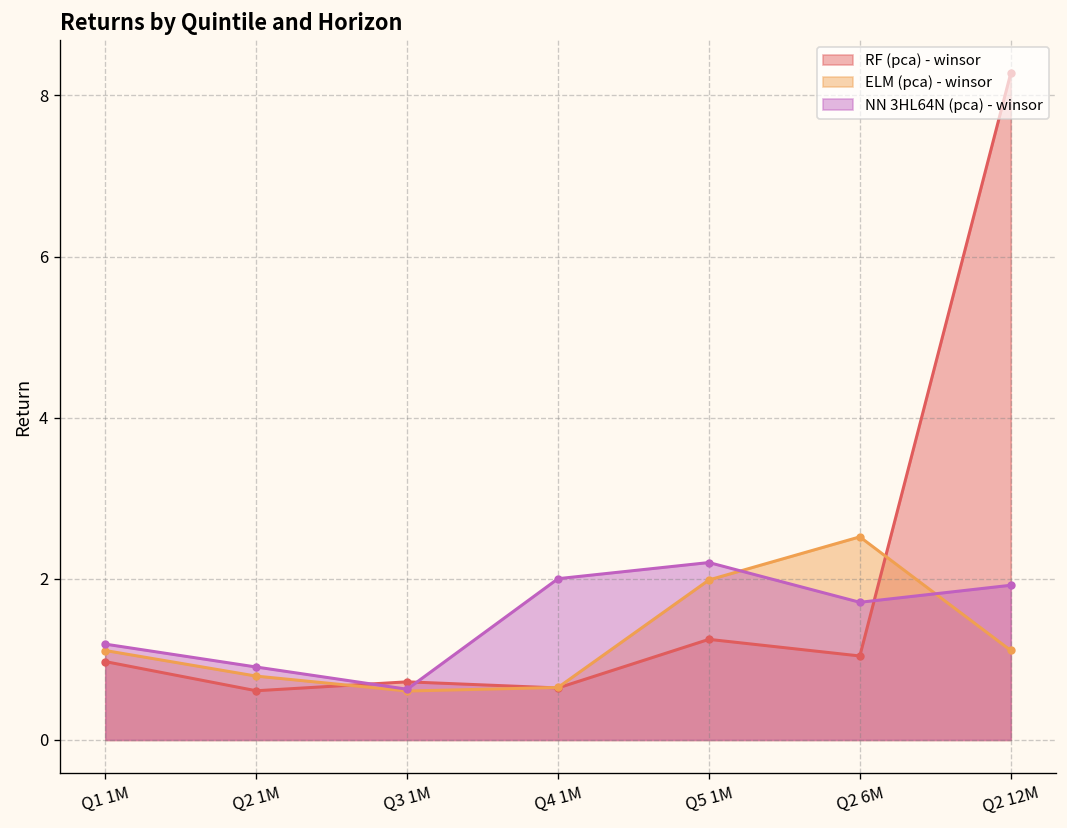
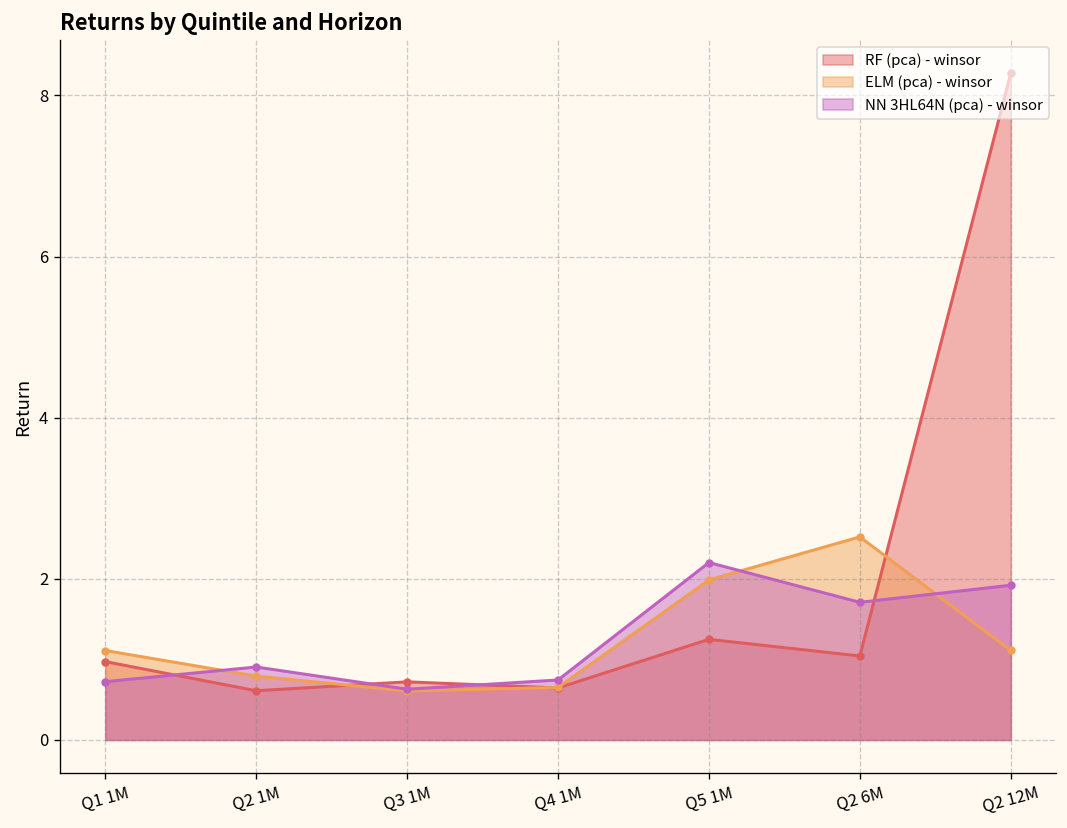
NN 3HL64N (pca) - winsor, Q1 1M: 1.2 -> 0.7
NN 3HL64N (pca) - winsor, Q4 1M: 2.0 -> 0.7
